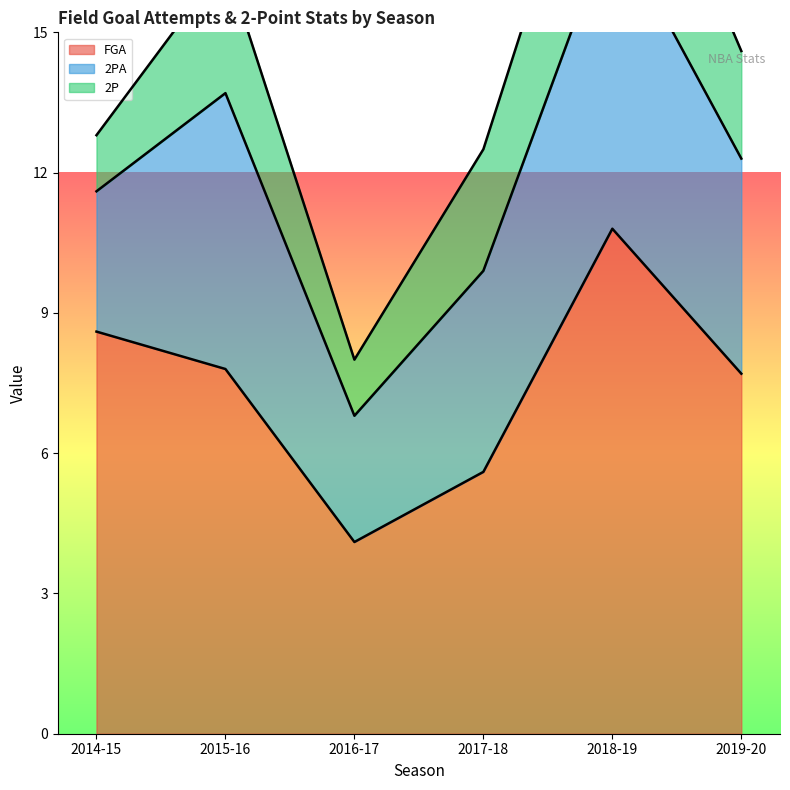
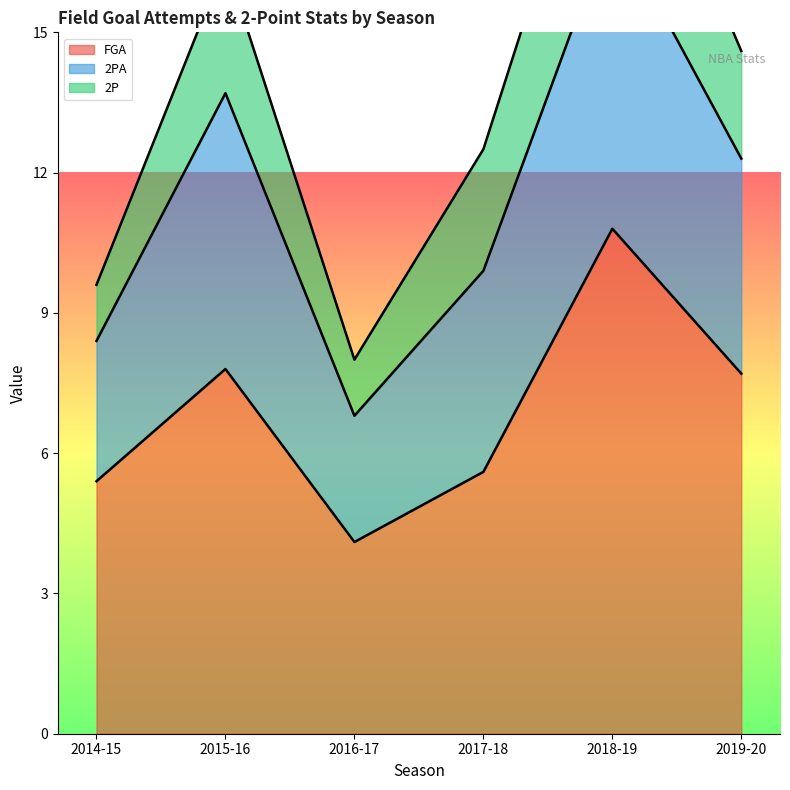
FGA, 2014-15: 8.6 -> 5.4
